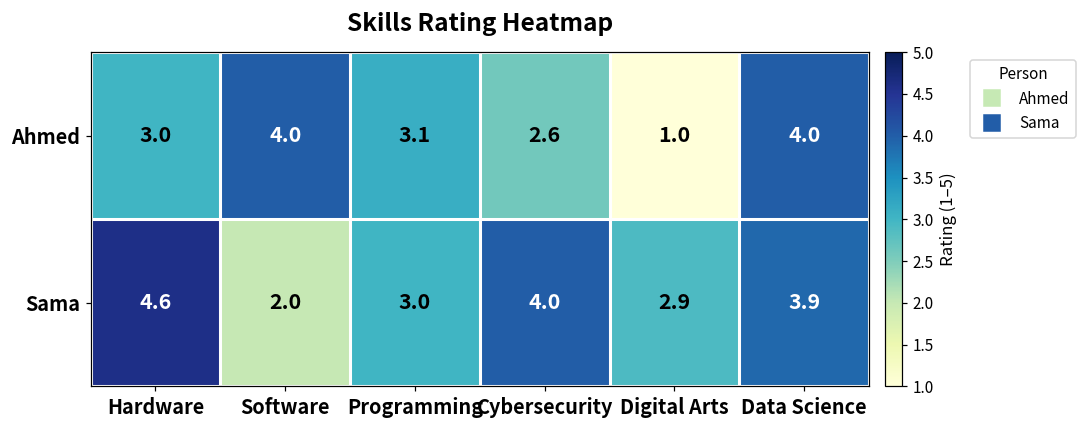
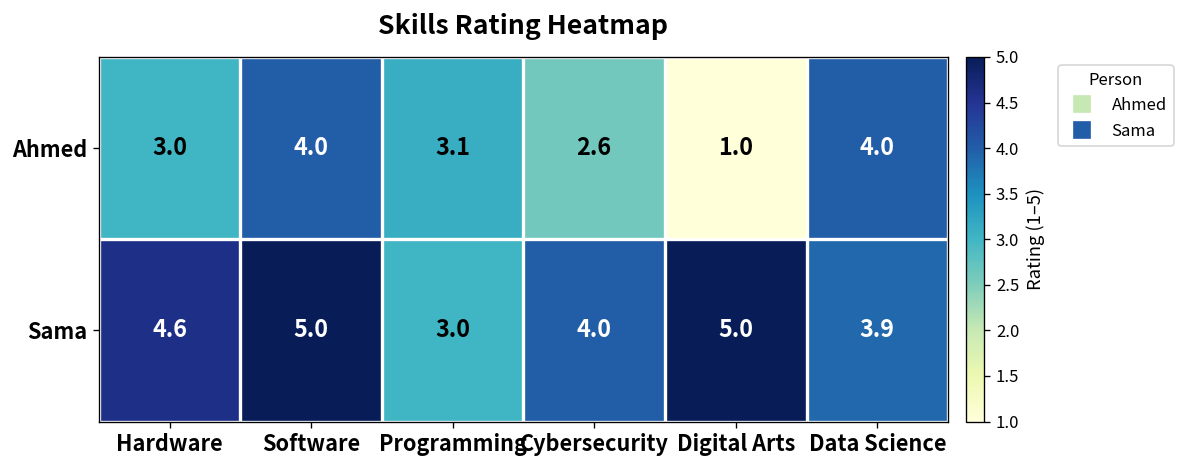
Sama, Software: 2.0 -> 5.0
Sama, Digital Arts: 2.9 -> 5.0
